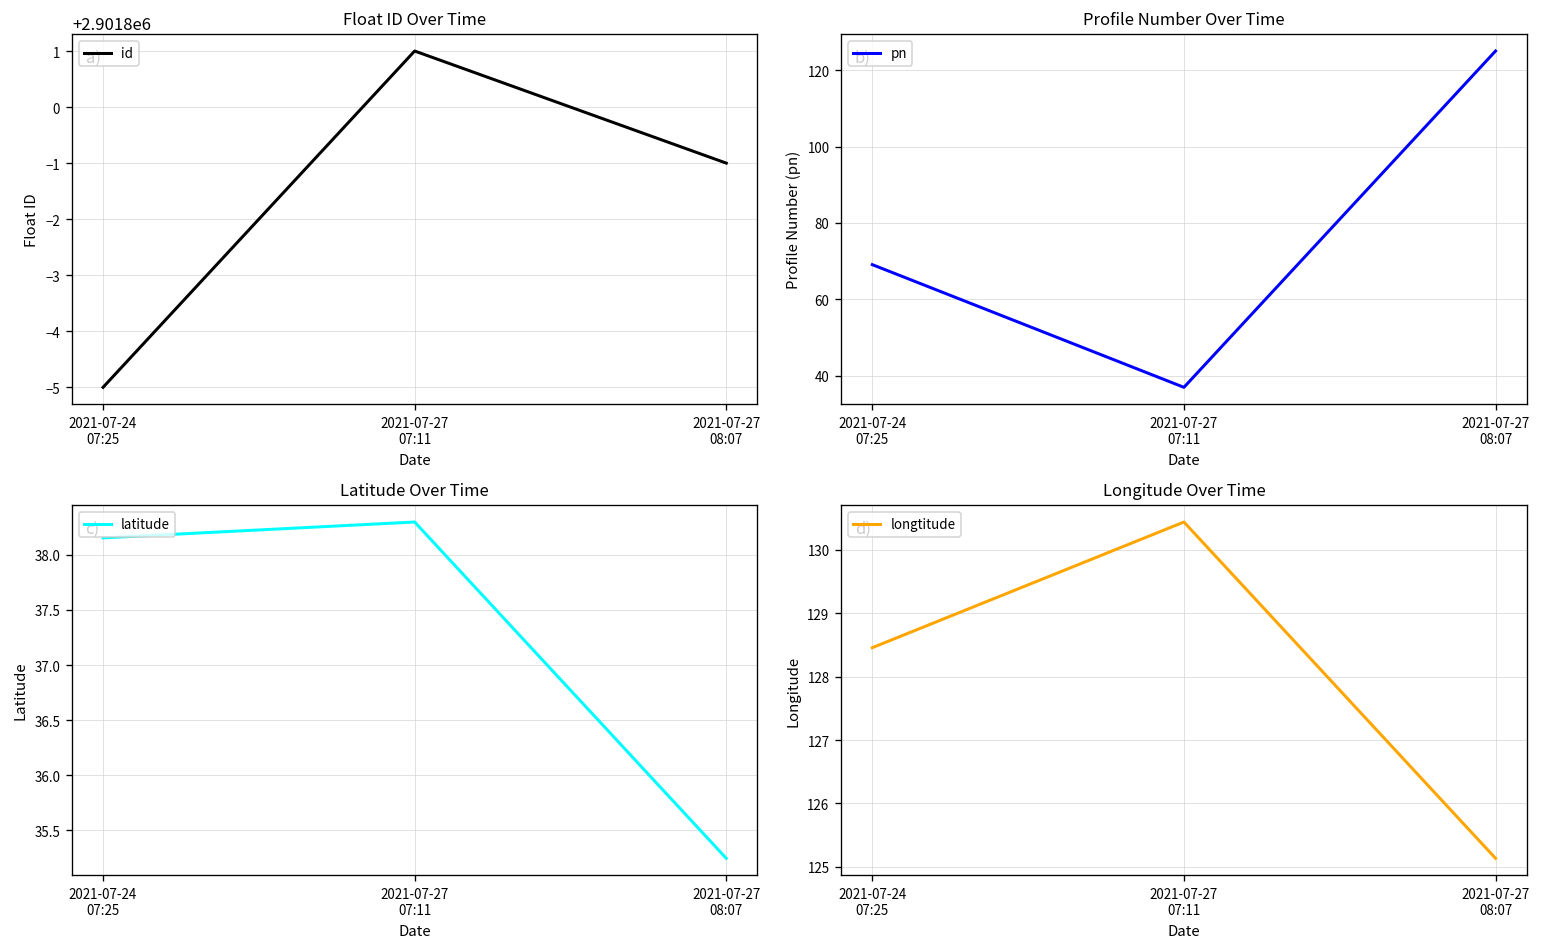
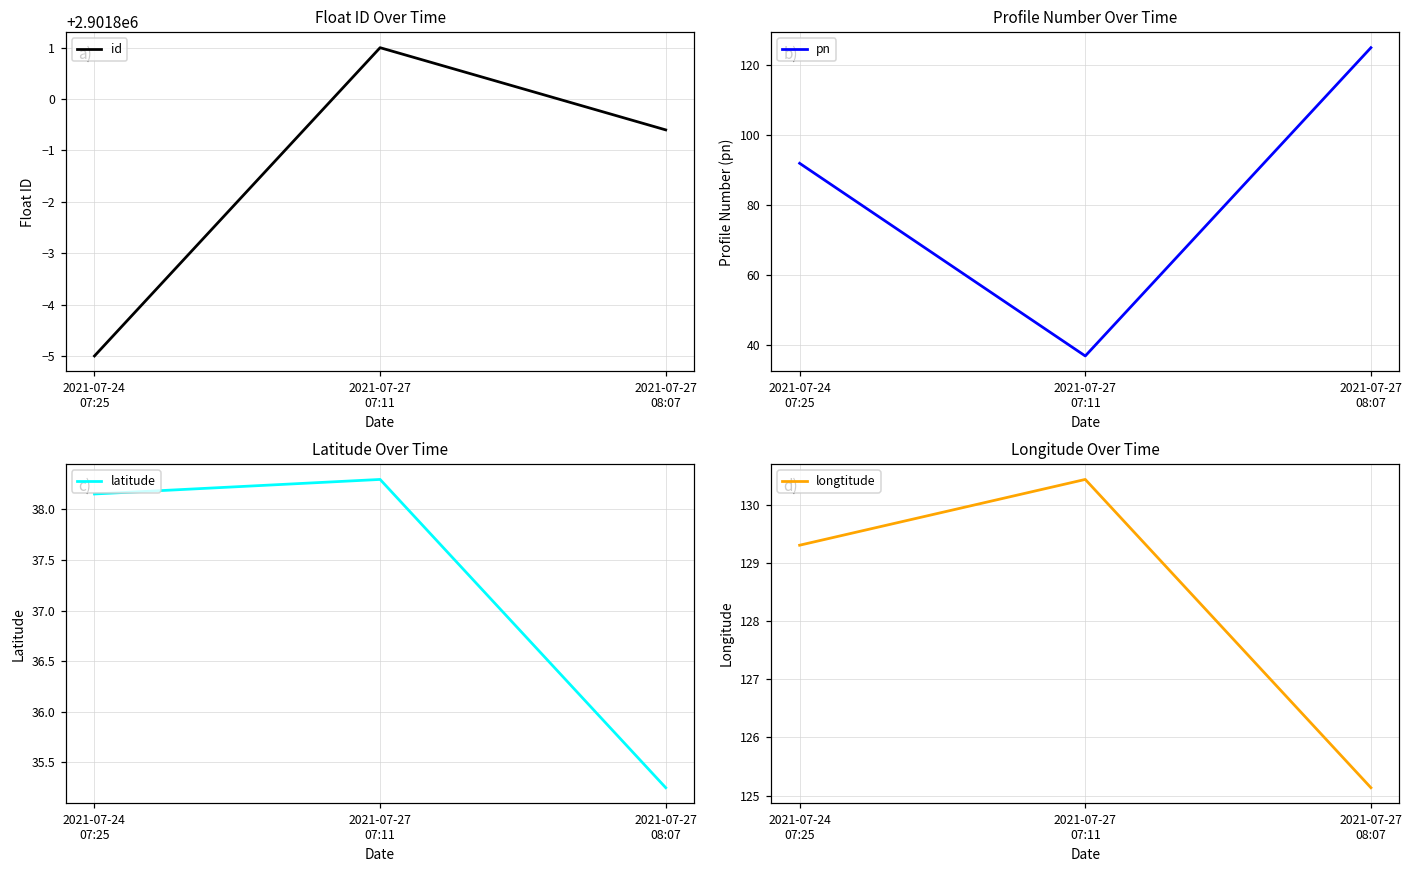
Float ID Over Time, 2021-07-27 08:07: 2901799.0 -> 2901799.4
Profile Number Over Time, 2021-07-24 07:25: 69 -> 92
Longitude Over Time, 2021-07-24 07:25: 128.5 -> 129.3
